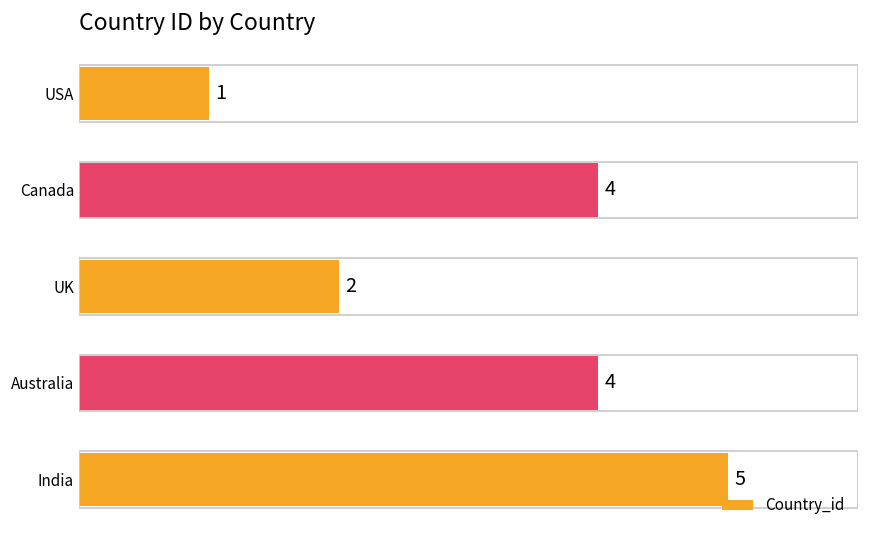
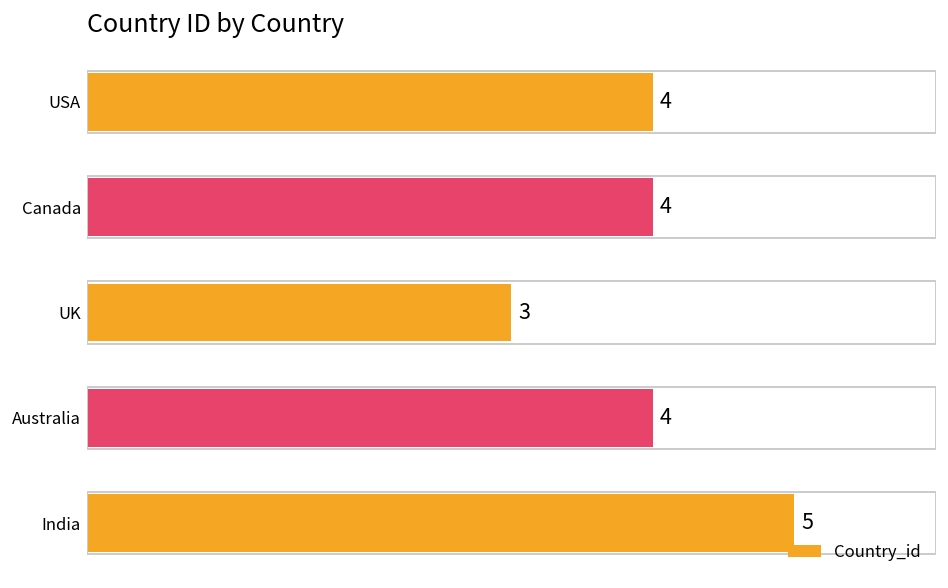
USA: 1 -> 4
UK: 2 -> 3
